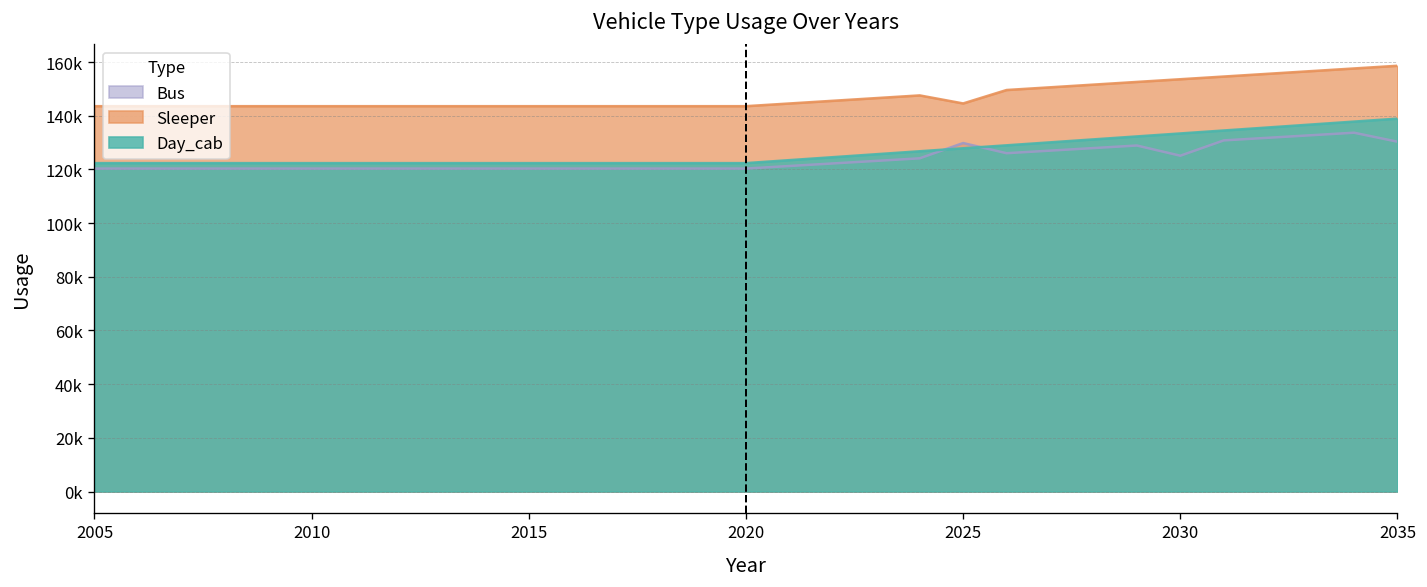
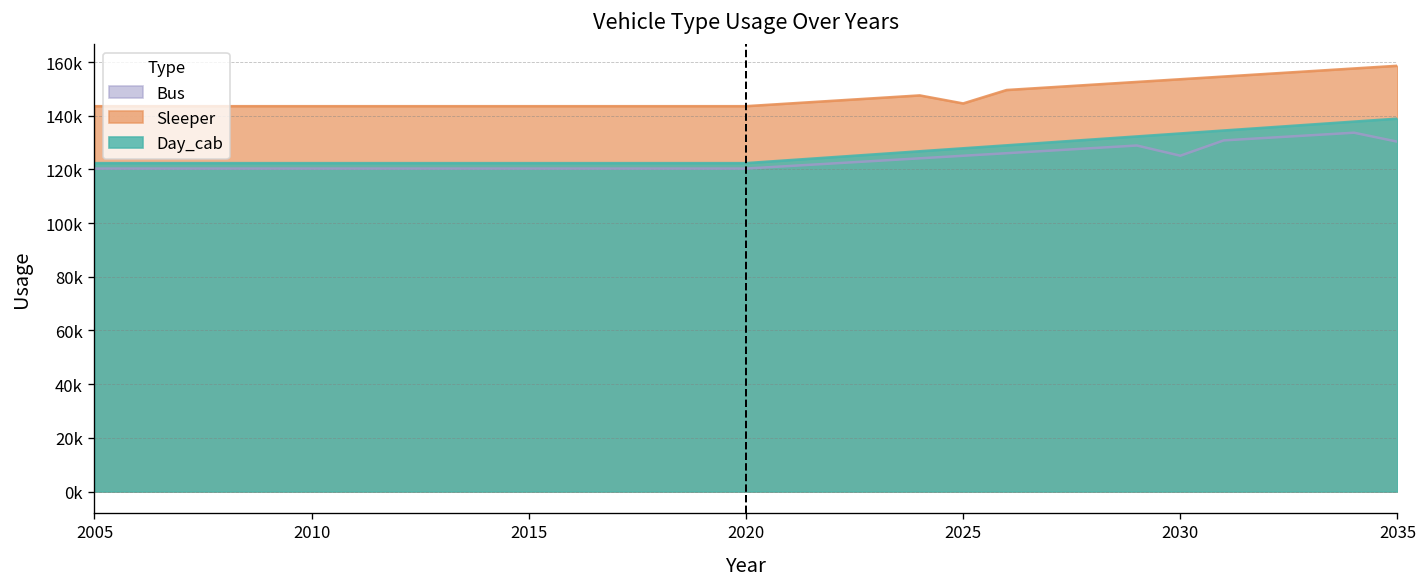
Bus, 2025: 130000 -> 125000
